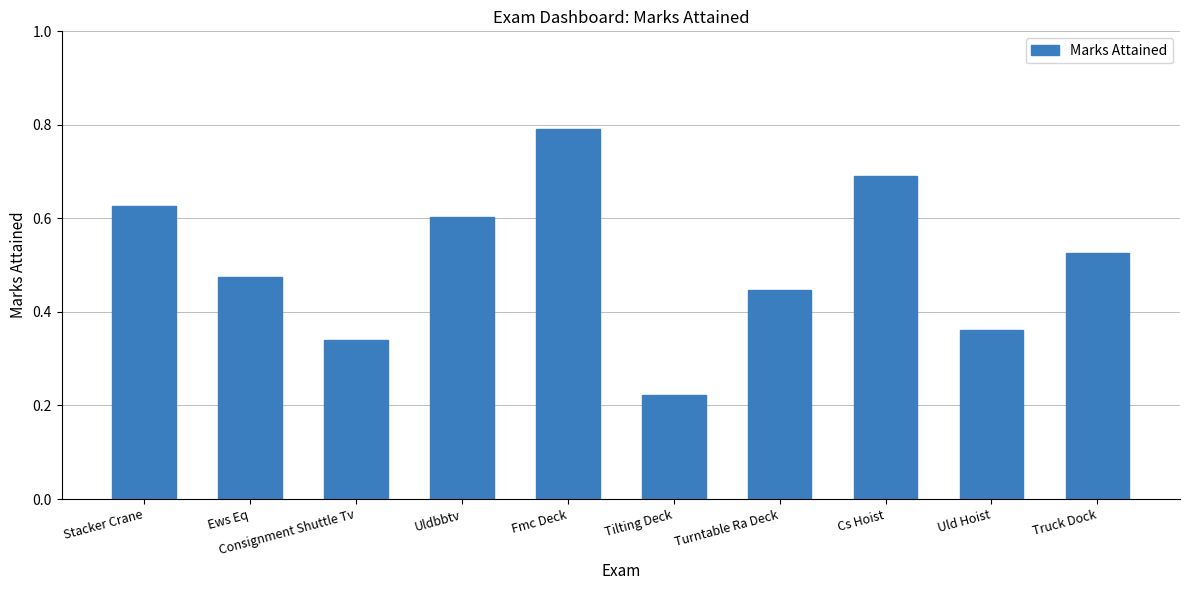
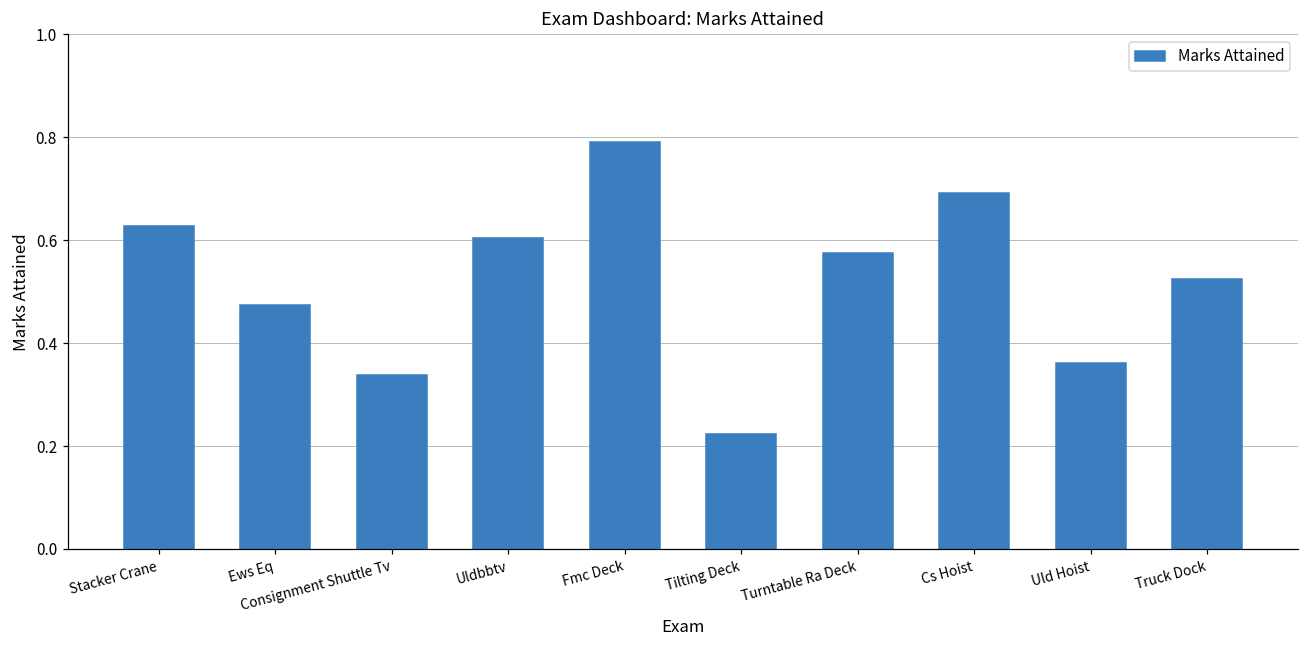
Turntable Ra Deck: 0.45 -> 0.58
